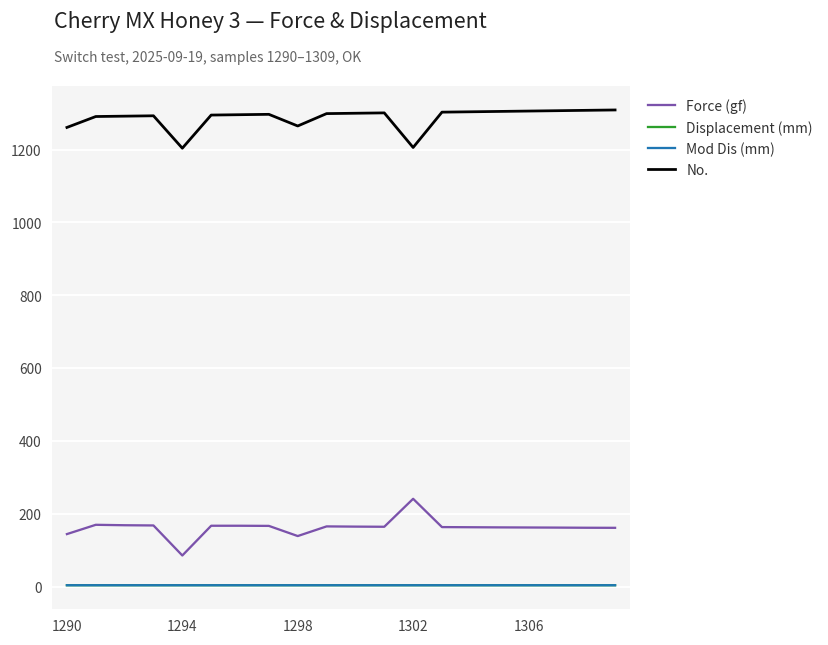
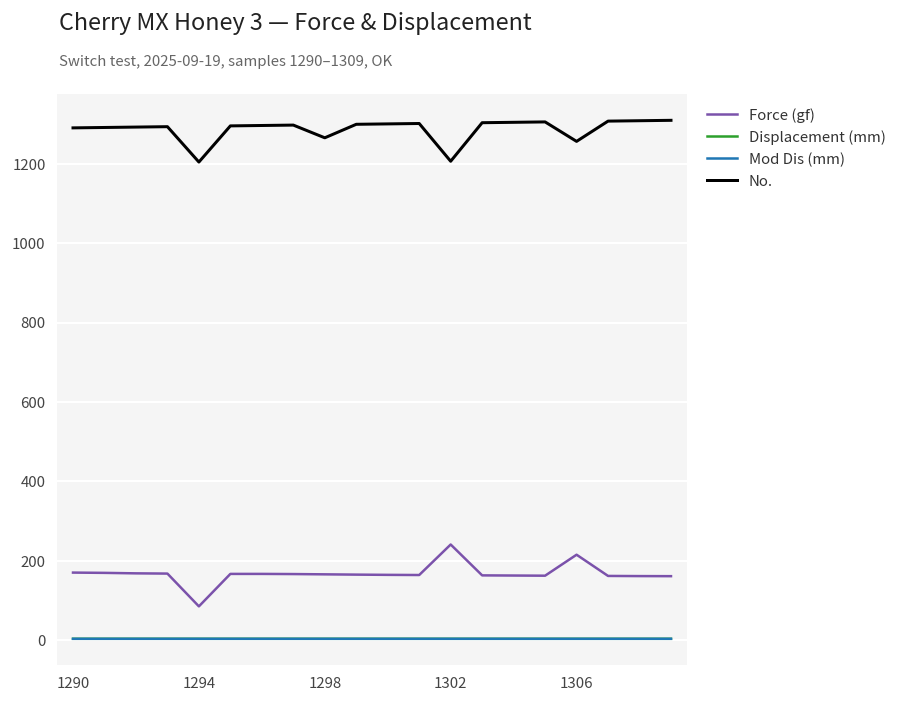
Force (gf), 1290: 140 -> 170
No., 1290: 1260 -> 1290
Force (gf), 1298: 140 -> 170
Force (gf), 1306: 160 -> 220
No., 1306: 1310 -> 1260
